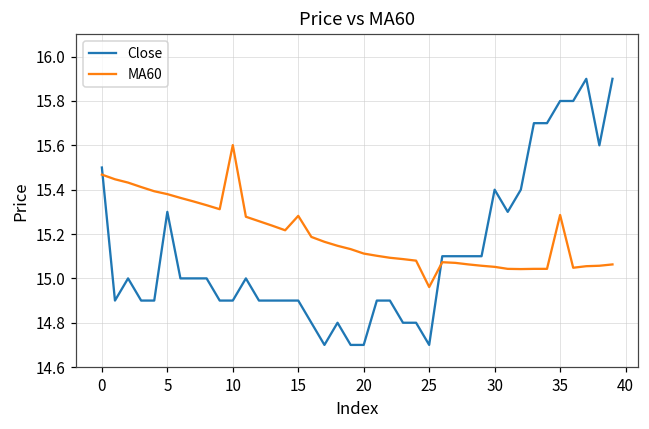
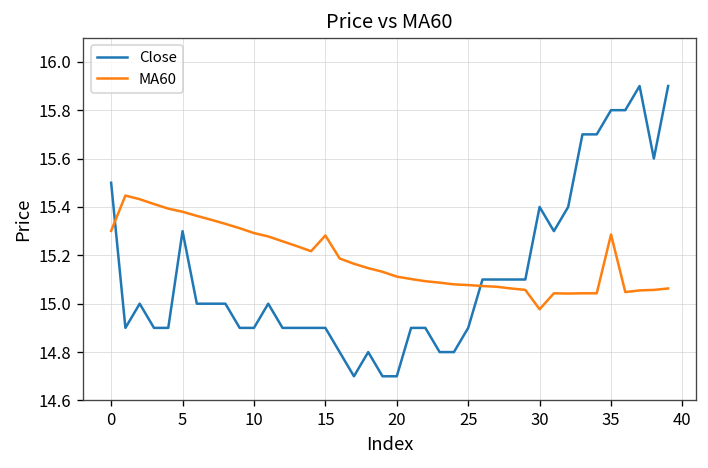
MA60, 0: 15.47 -> 15.30
MA60, 10: 15.60 -> 15.29
Close, 25: 14.7 -> 14.9
MA60, 25: 14.96 -> 15.08
MA60, 30: 15.05 -> 14.98
